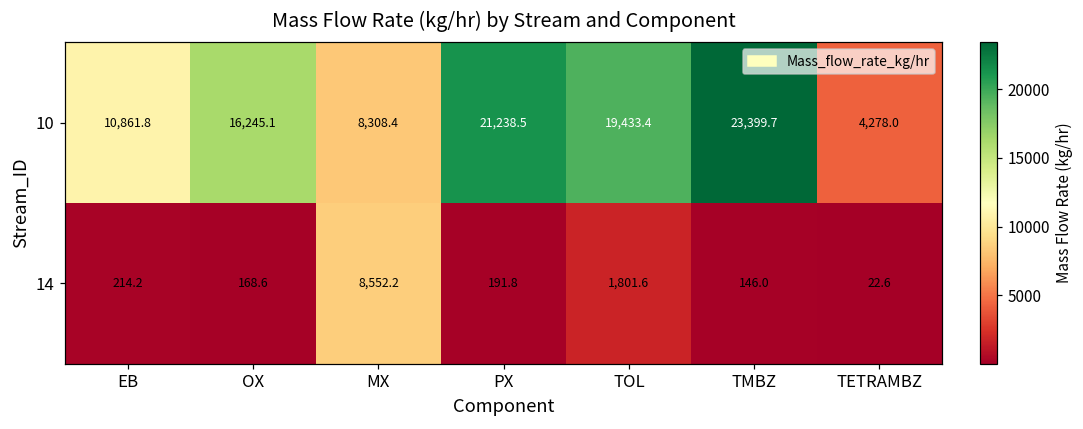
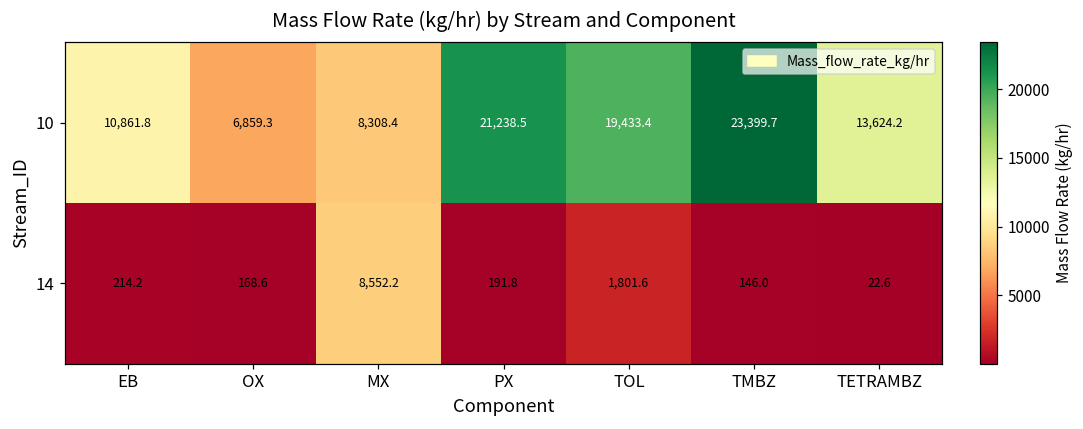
10, OX: 16,245.1 -> 6,859.3
10, TETRAMBZ: 4,278.0 -> 13,624.2
